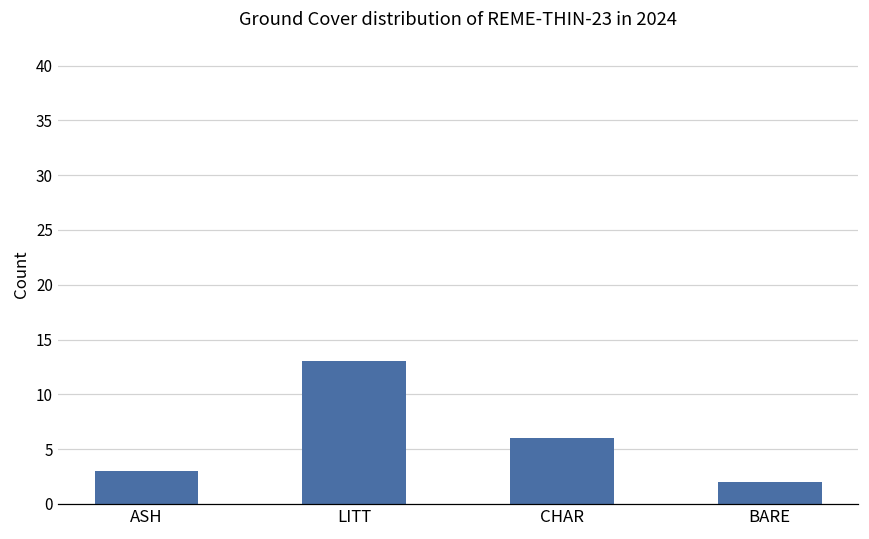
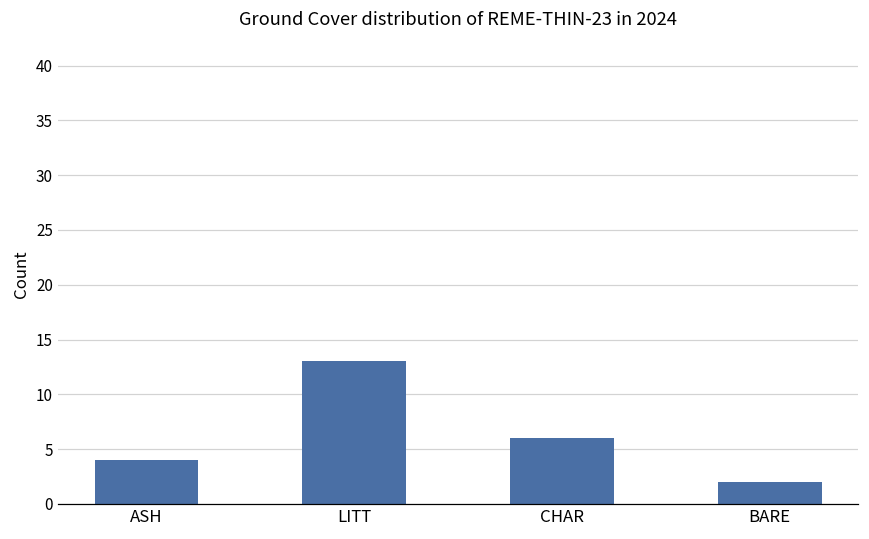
ASH: 3 -> 4
